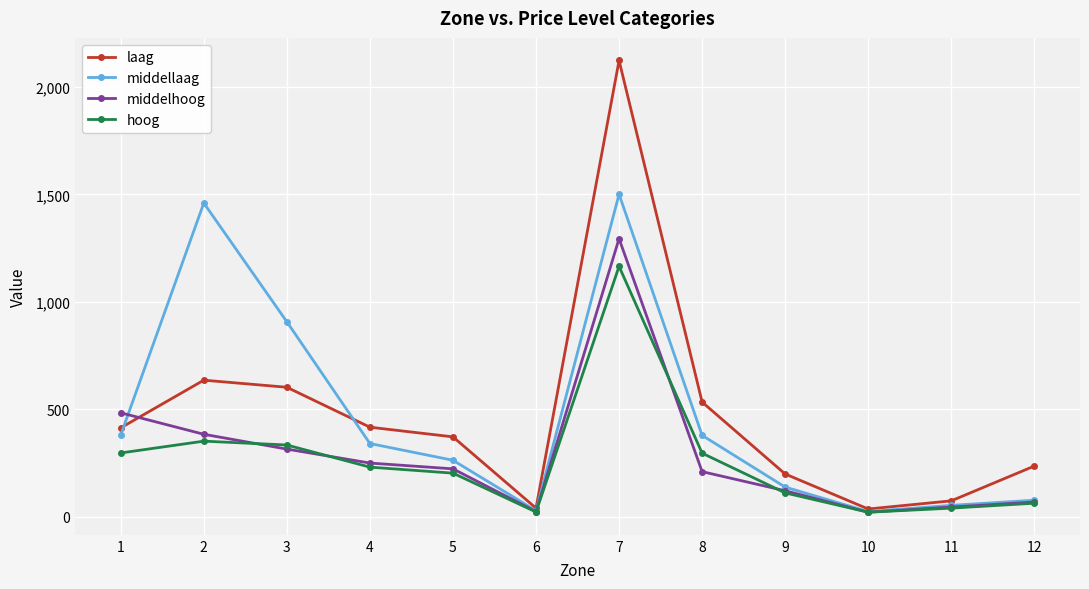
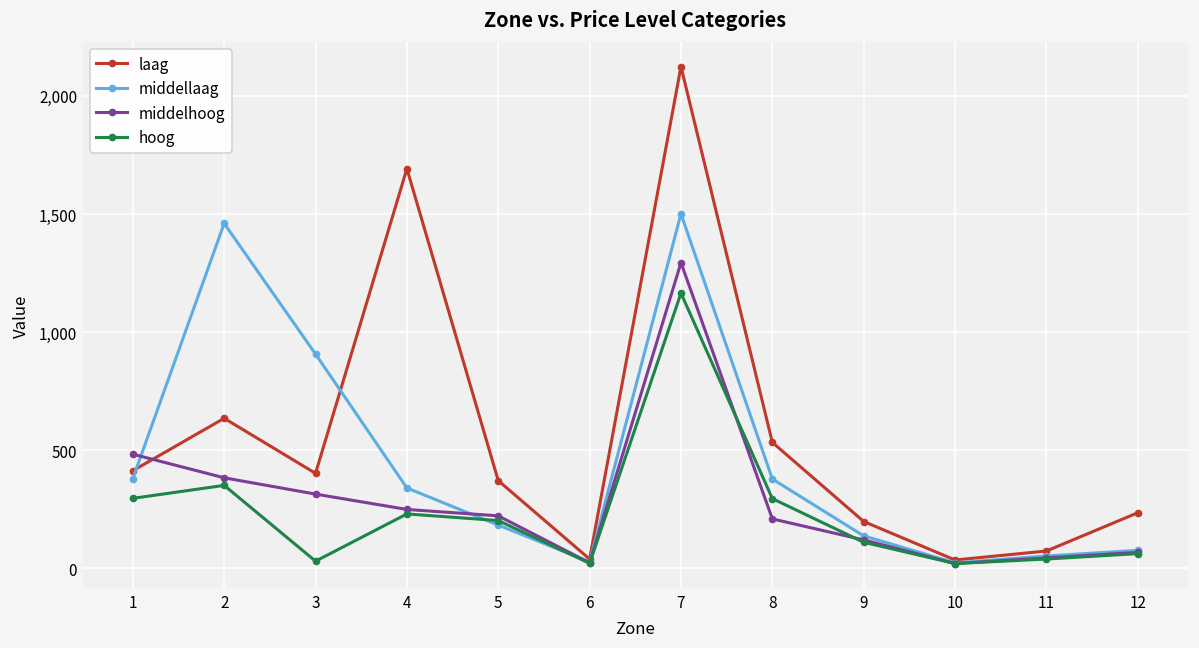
laag, 3: 600 -> 400
hoog, 3: 330 -> 30
laag, 4: 420 -> 1,690
middellaag, 5: 260 -> 180
